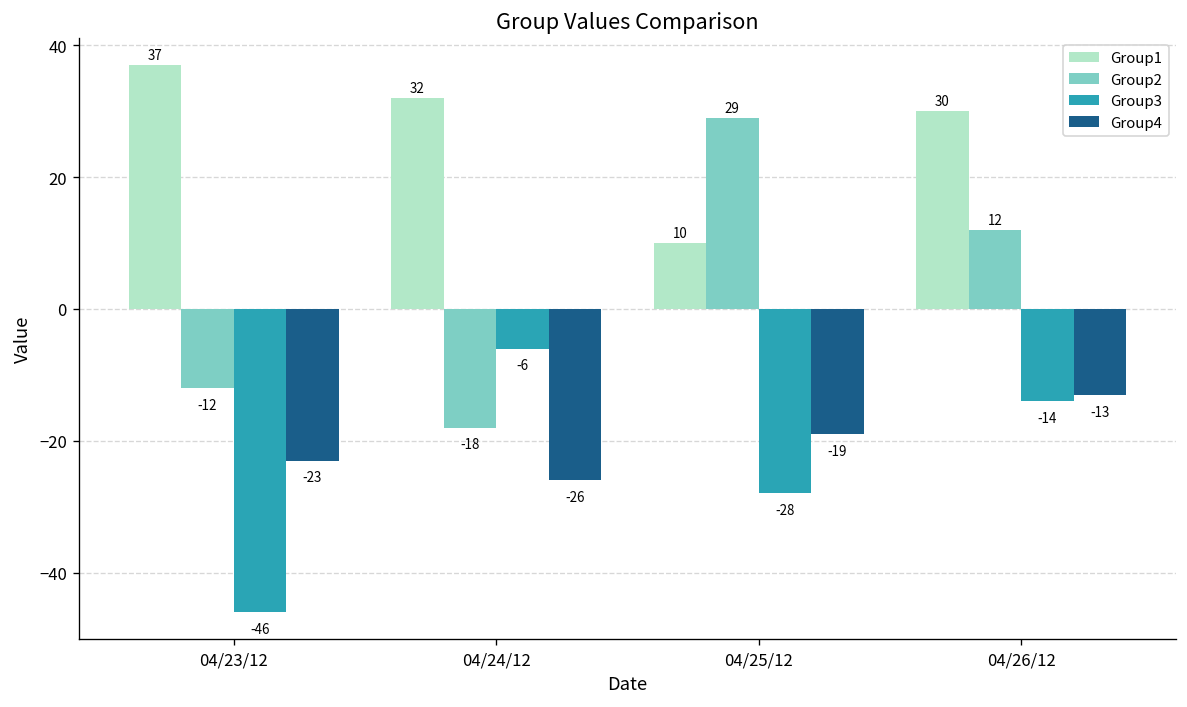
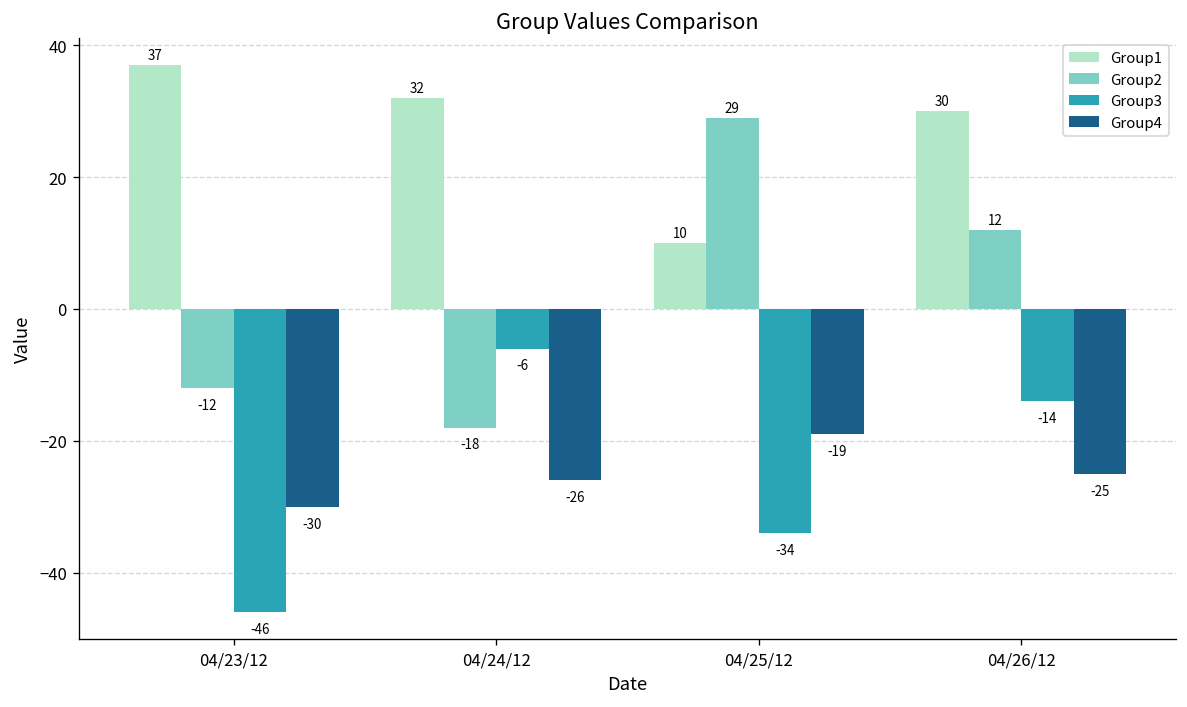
Group4, 04/23/12: -23 -> -30
Group3, 04/25/12: -28 -> -34
Group4, 04/26/12: -13 -> -25
